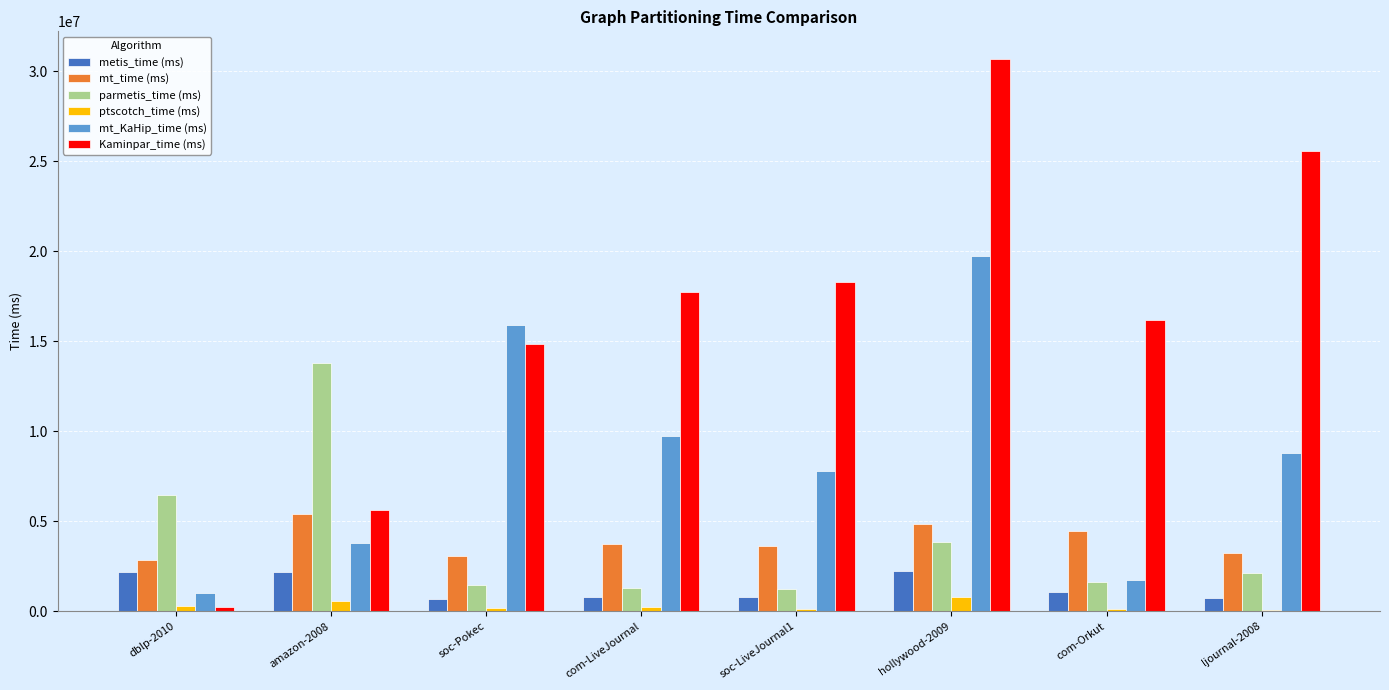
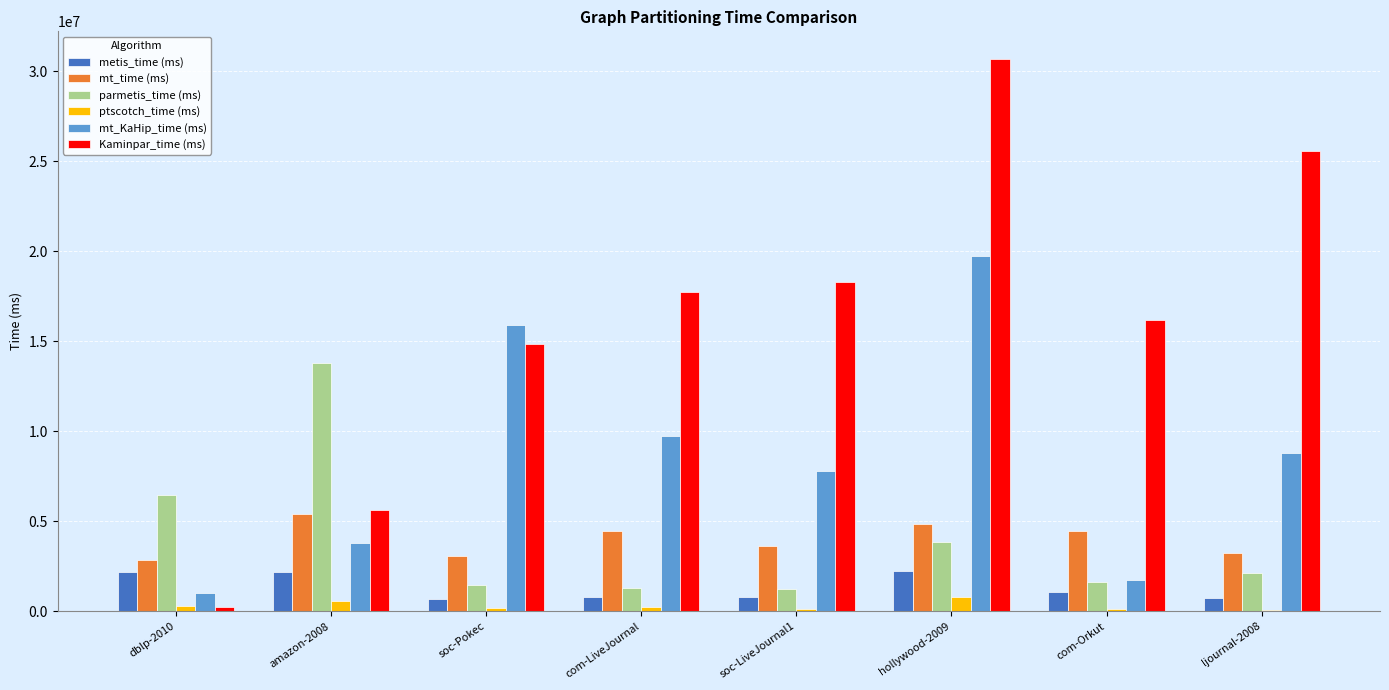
mt_time (ms), com-LiveJournal: 3700000 -> 4500000
